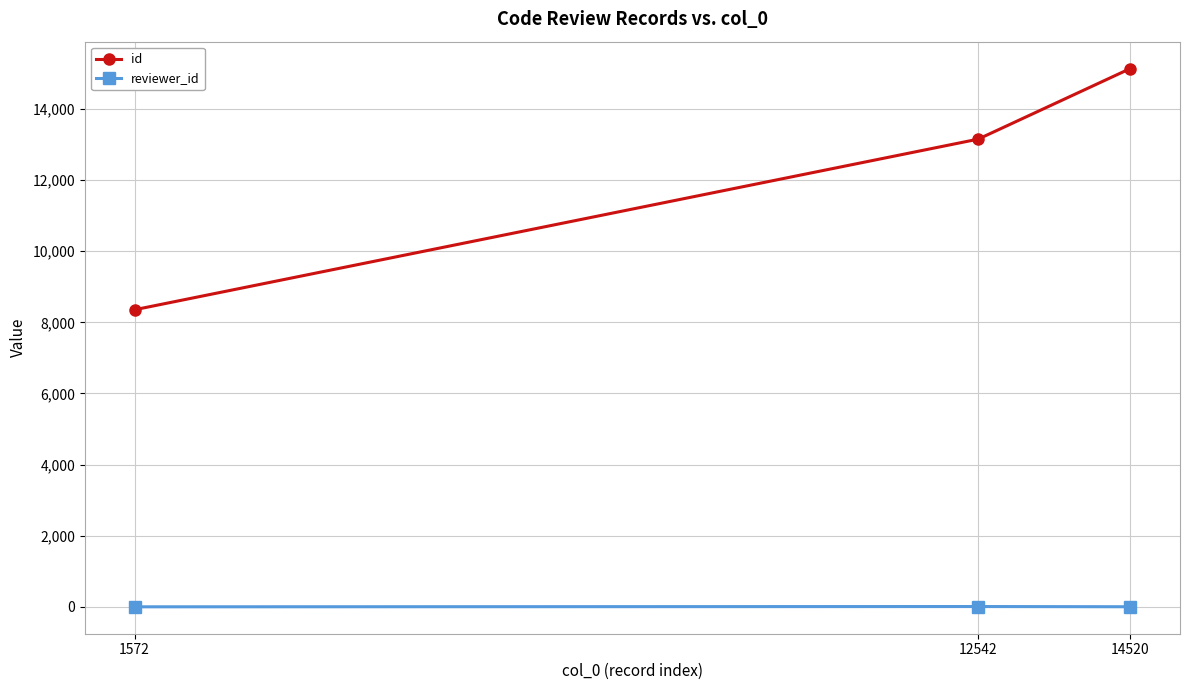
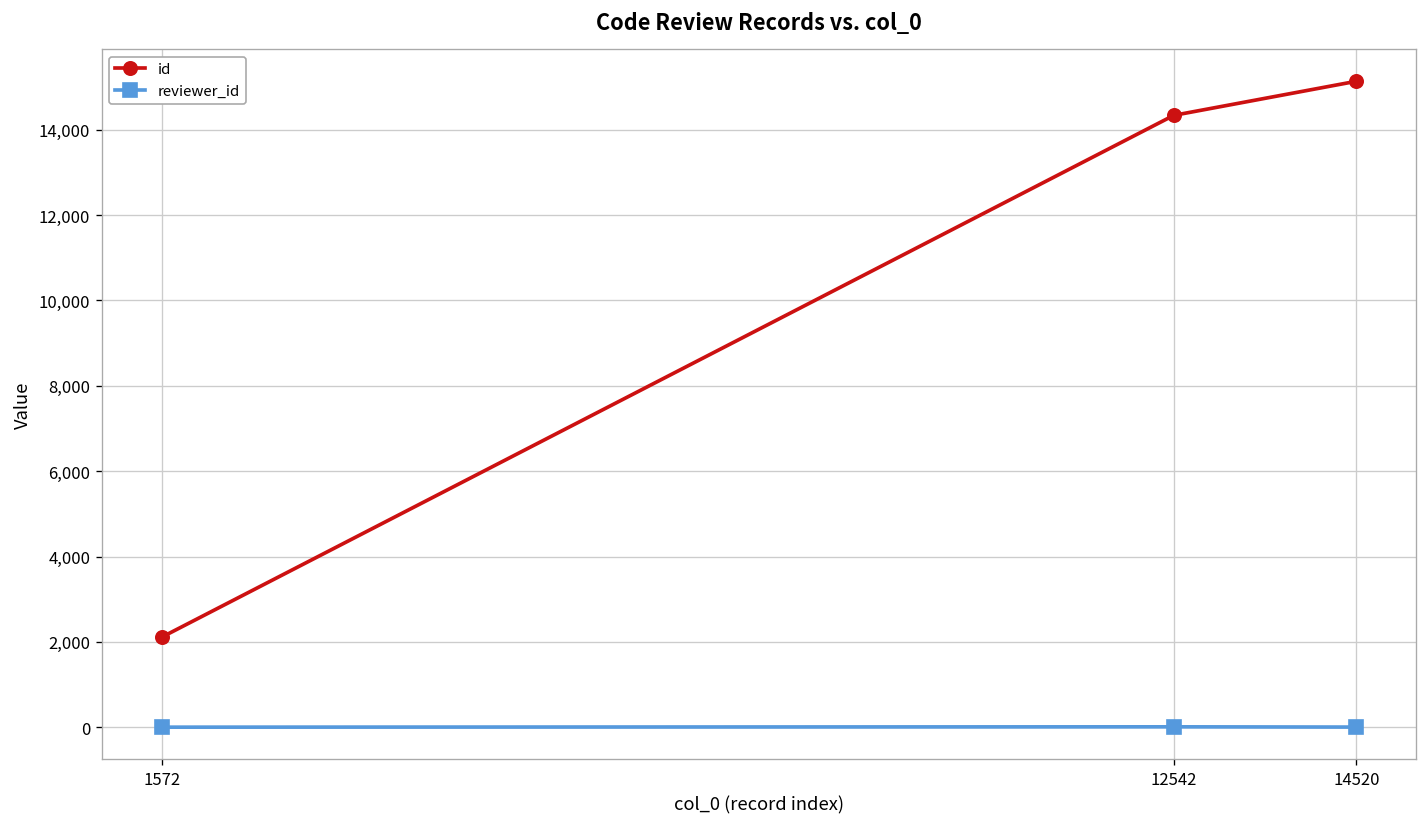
id, 1572: 8,400 -> 2,100
id, 12542: 13,200 -> 14,300
